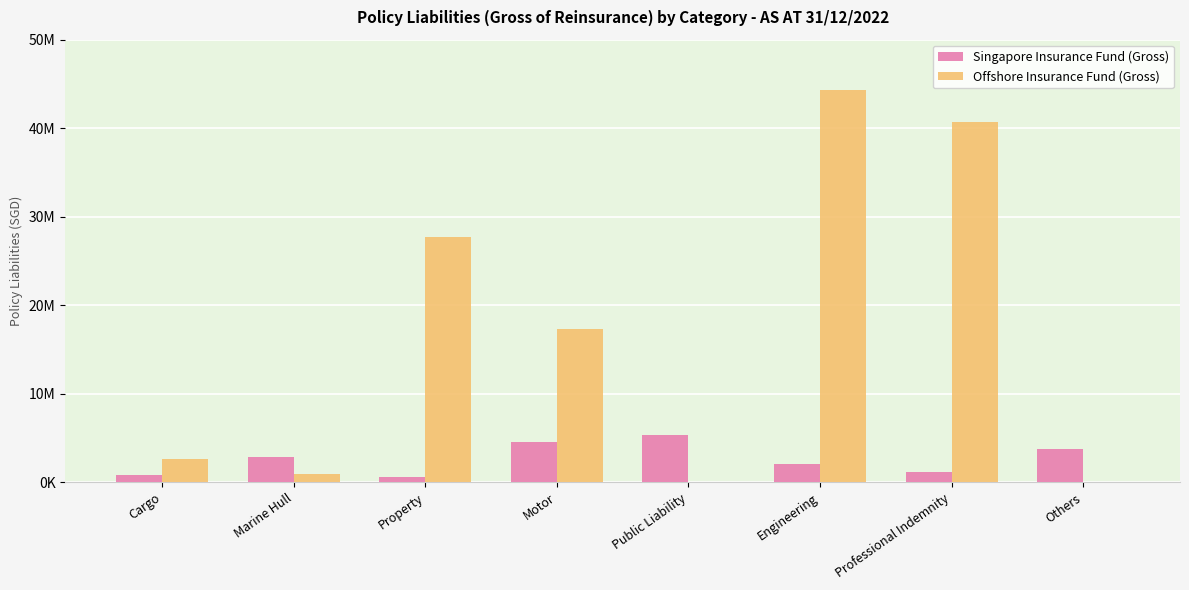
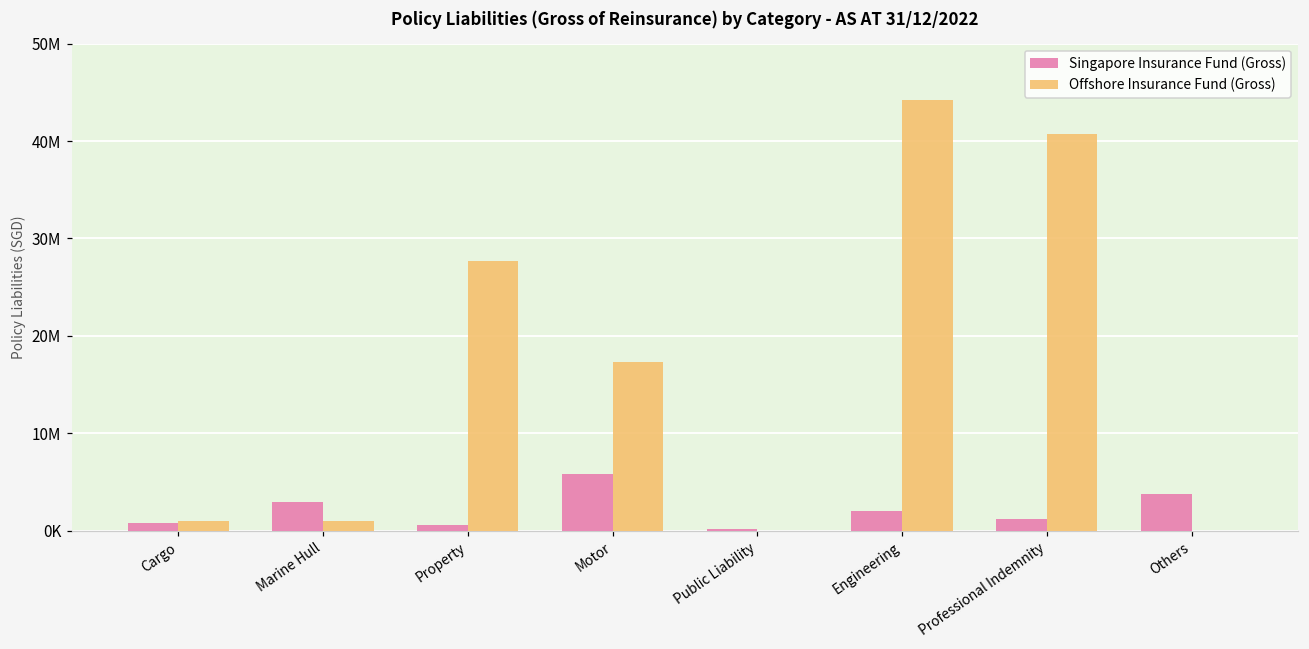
Offshore Insurance Fund (Gross), Cargo: 3000000 -> 1000000
Singapore Insurance Fund (Gross), Motor: 5000000 -> 6000000
Singapore Insurance Fund (Gross), Public Liability: 5000000 -> 0
